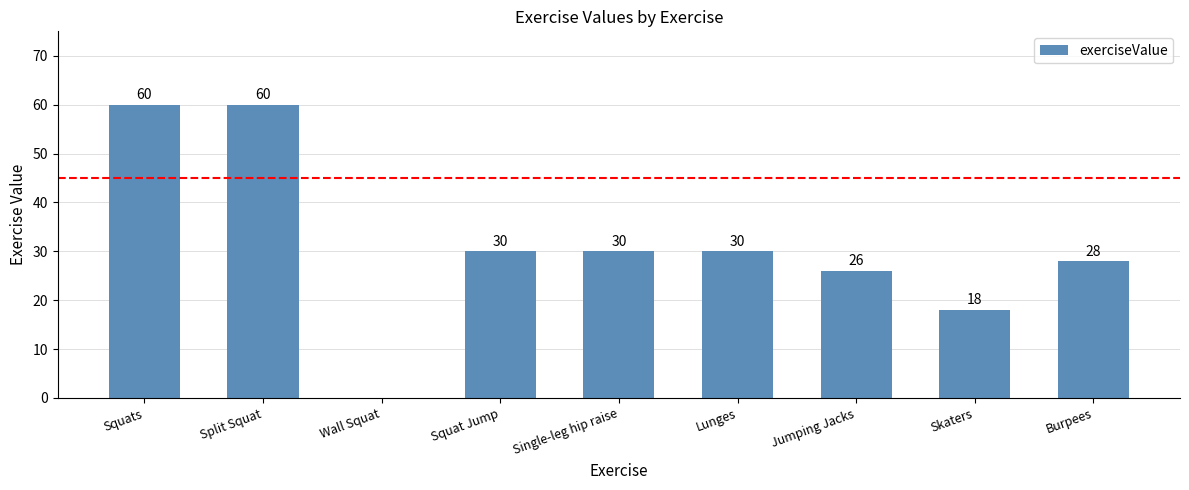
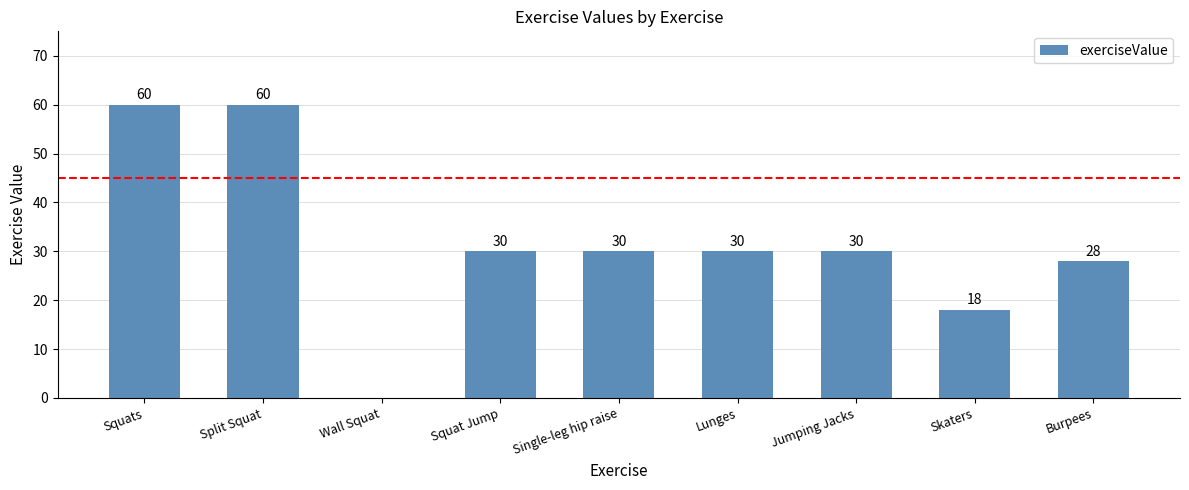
Jumping Jacks: 26 -> 30
